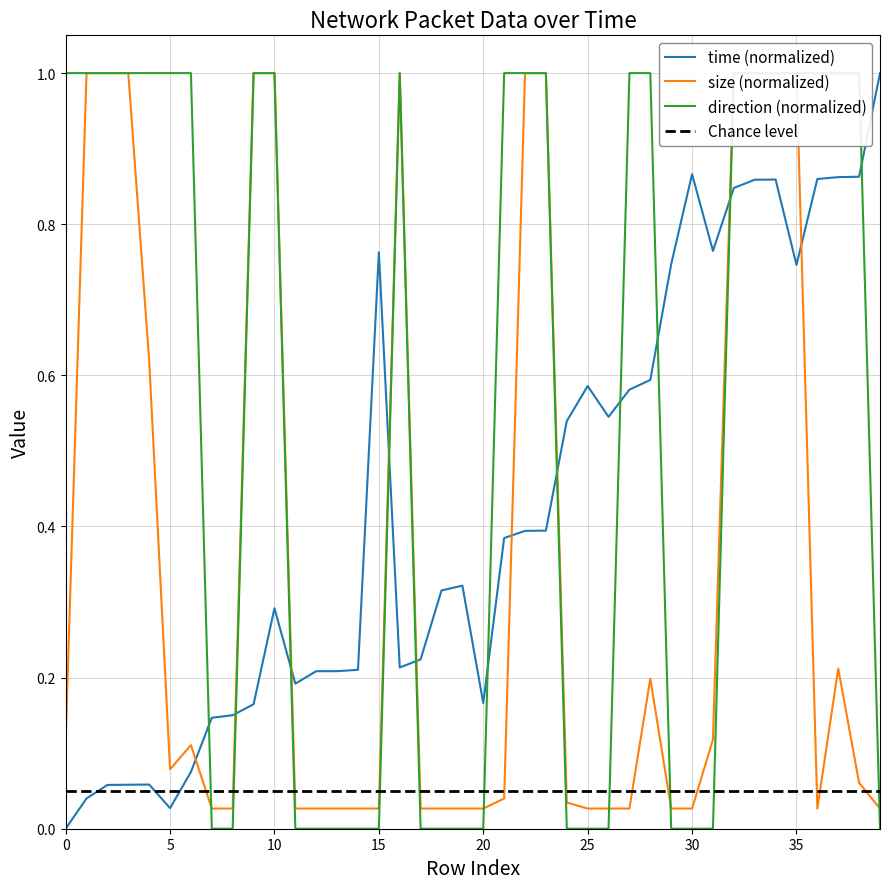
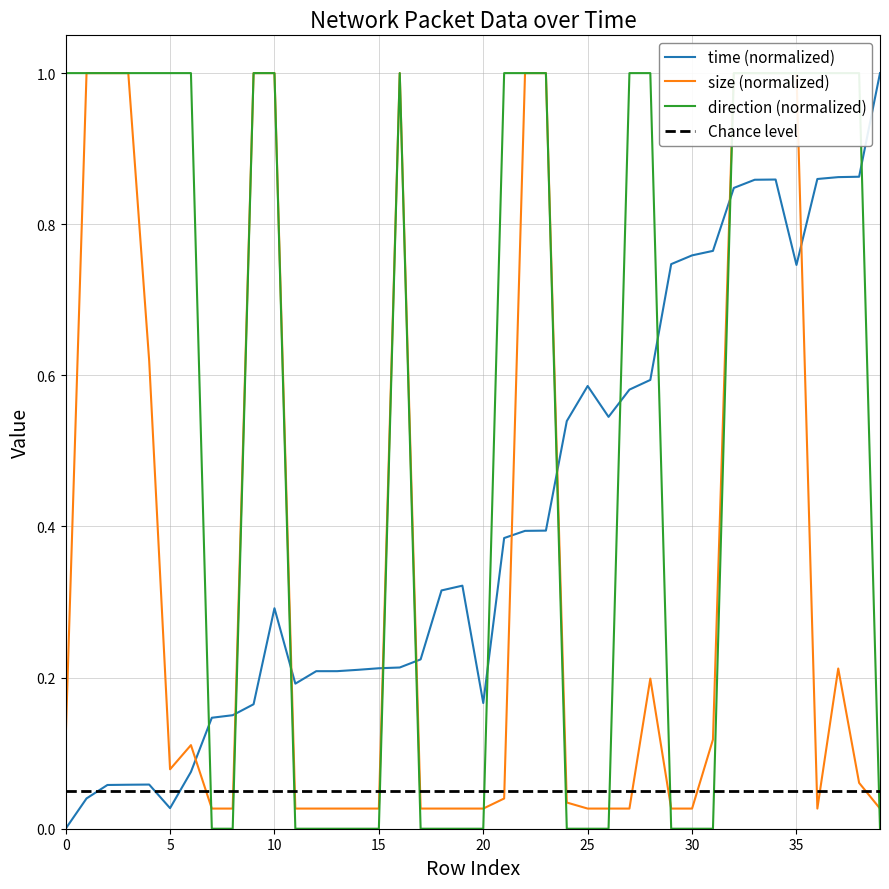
time (normalized), 15: 0.76 -> 0.21
time (normalized), 30: 0.87 -> 0.76
